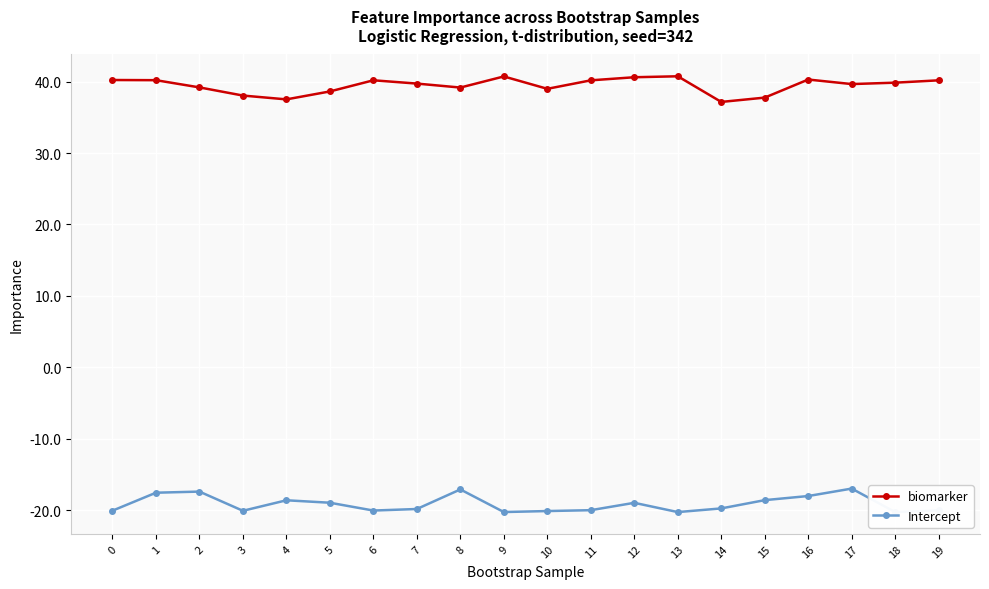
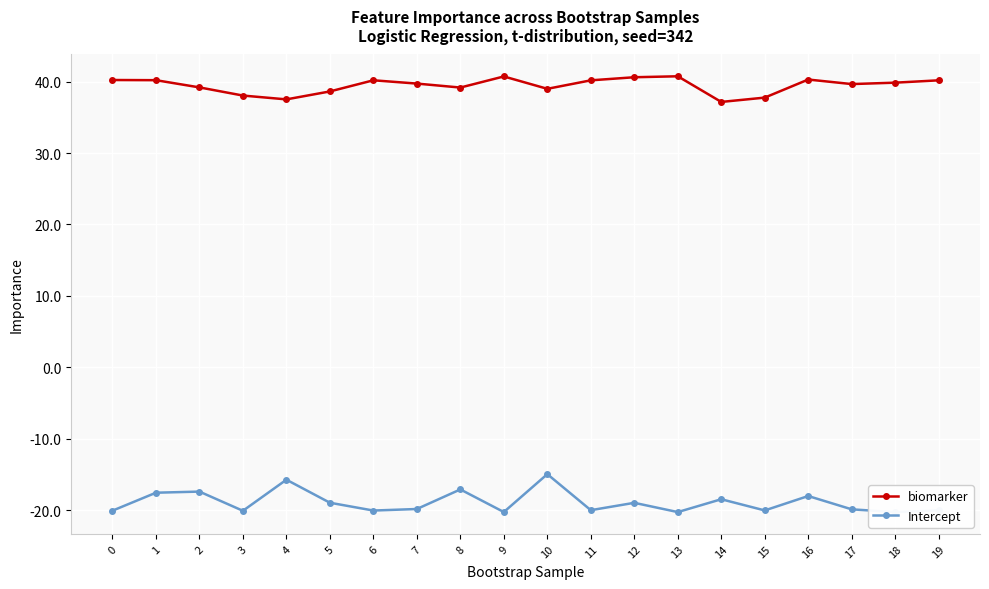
Intercept, 4: -19 -> -16
Intercept, 10: -20 -> -15
Intercept, 14: -20 -> -18
Intercept, 15: -19 -> -20
Intercept, 17: -17 -> -20
